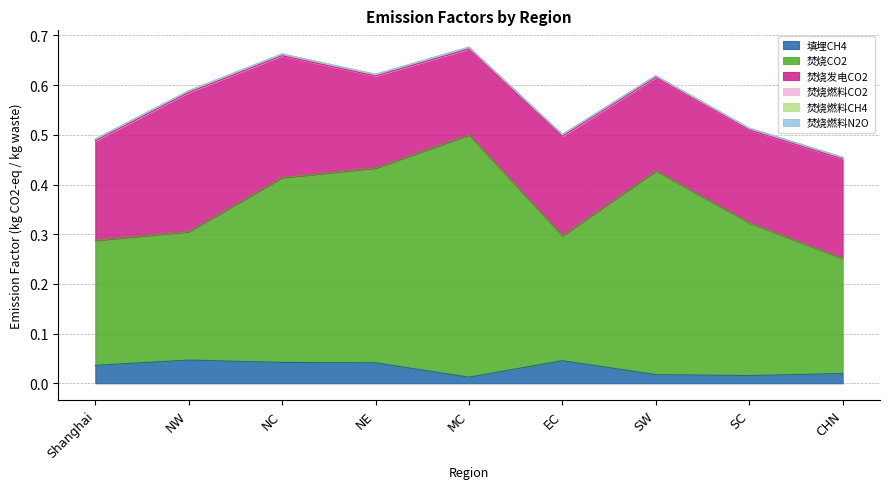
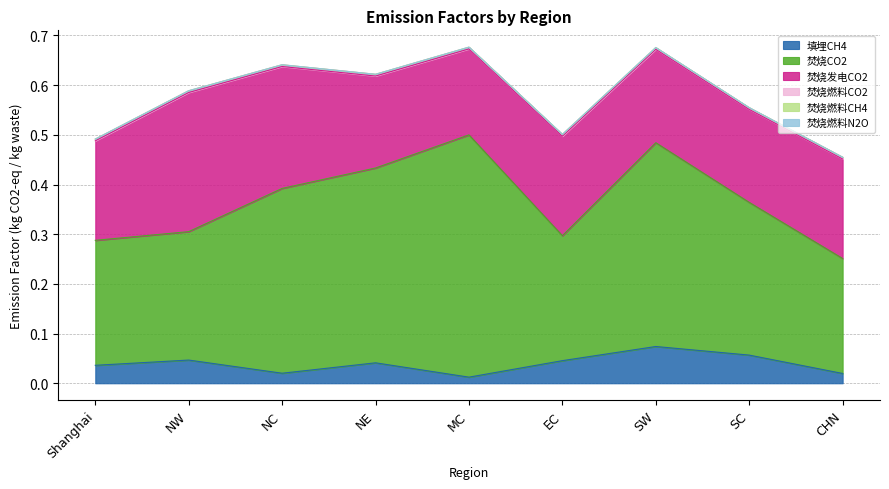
填埋CH4, NC: 0.04 -> 0.02
填埋CH4, SW: 0.02 -> 0.07
填埋CH4, SC: 0.02 -> 0.06
